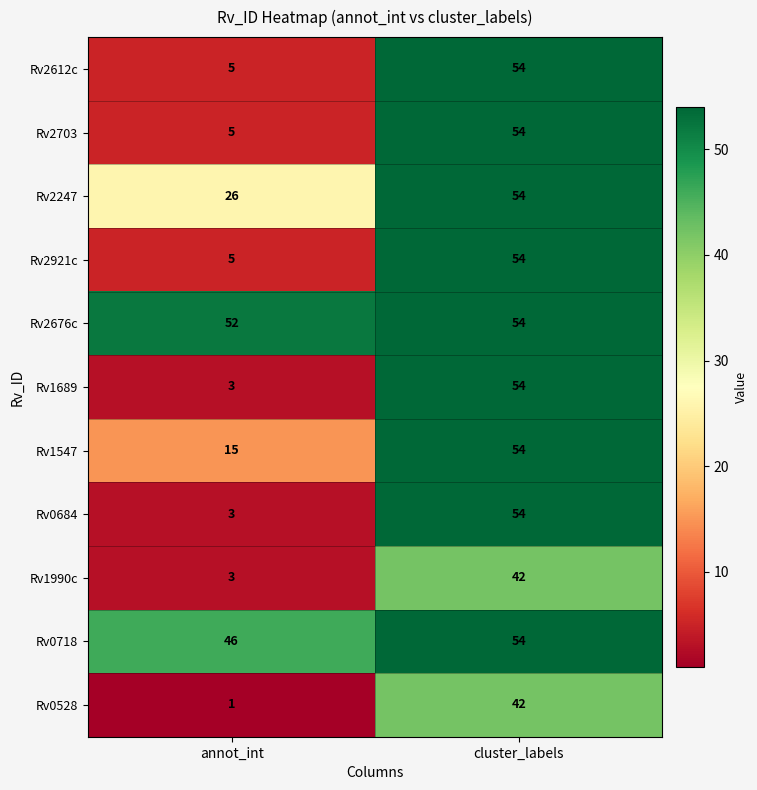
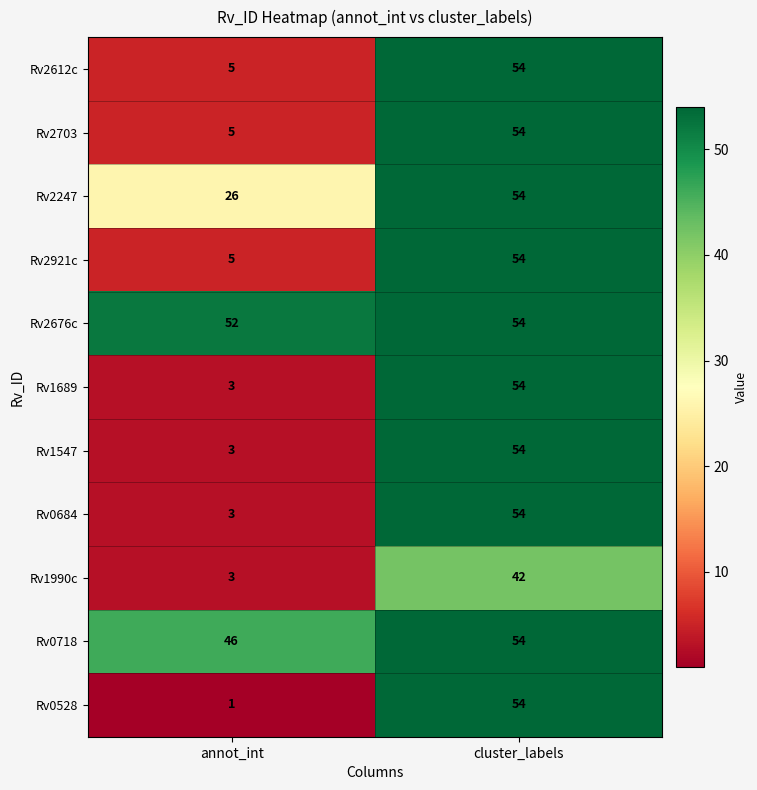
Rv1547, annot_int: 15 -> 3
Rv0528, cluster_labels: 42 -> 54
